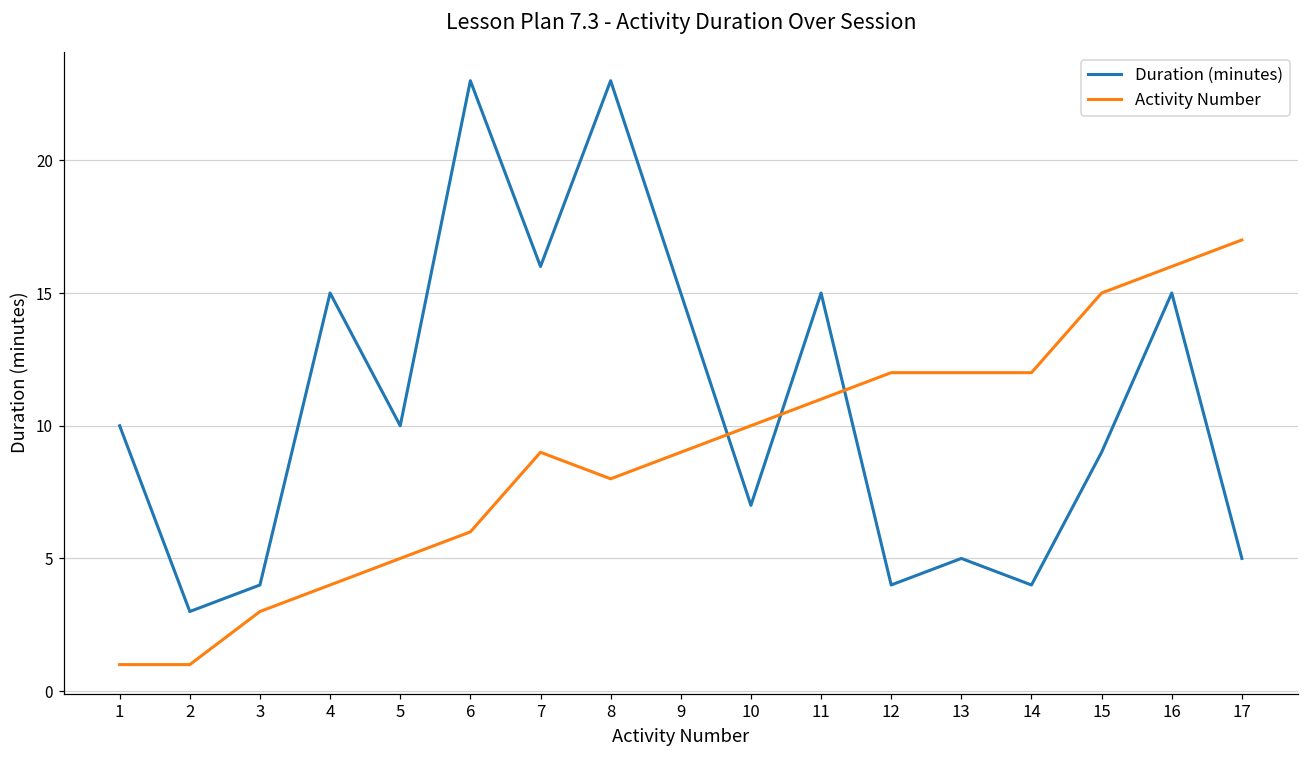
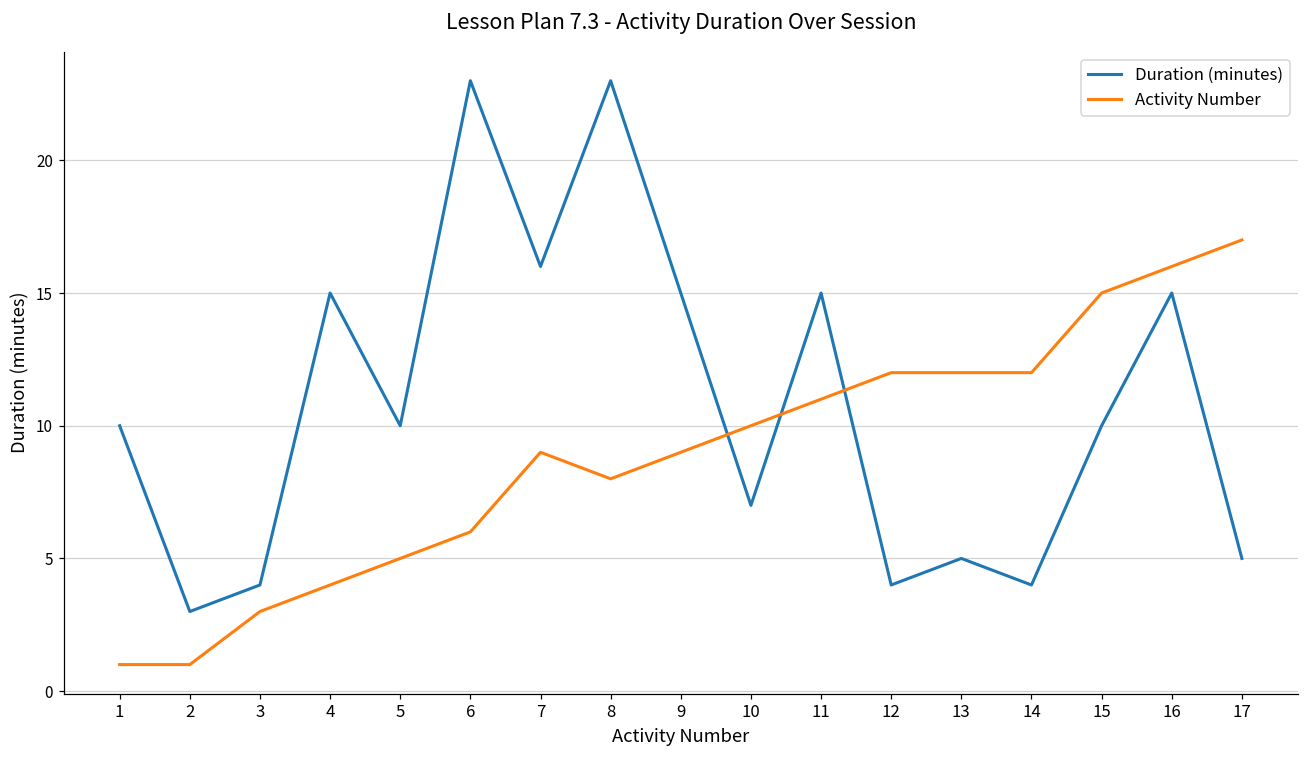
Duration (minutes), 15: 9 -> 10
